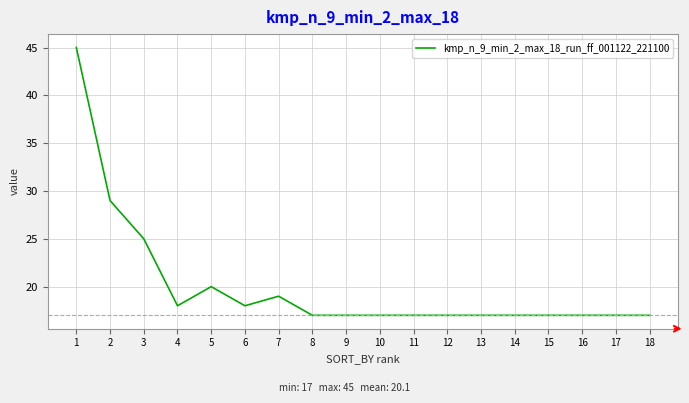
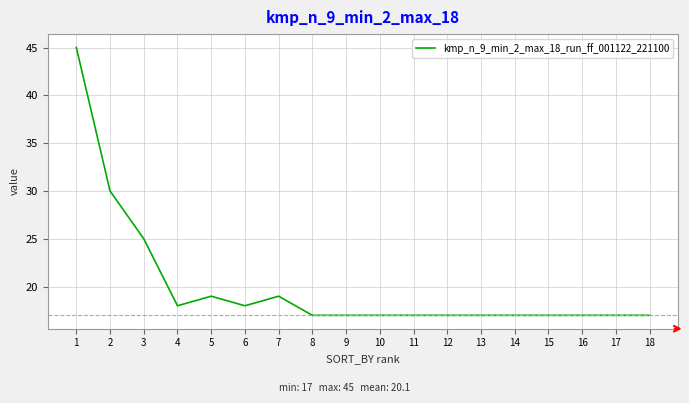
2: 29 -> 30
5: 20 -> 19
